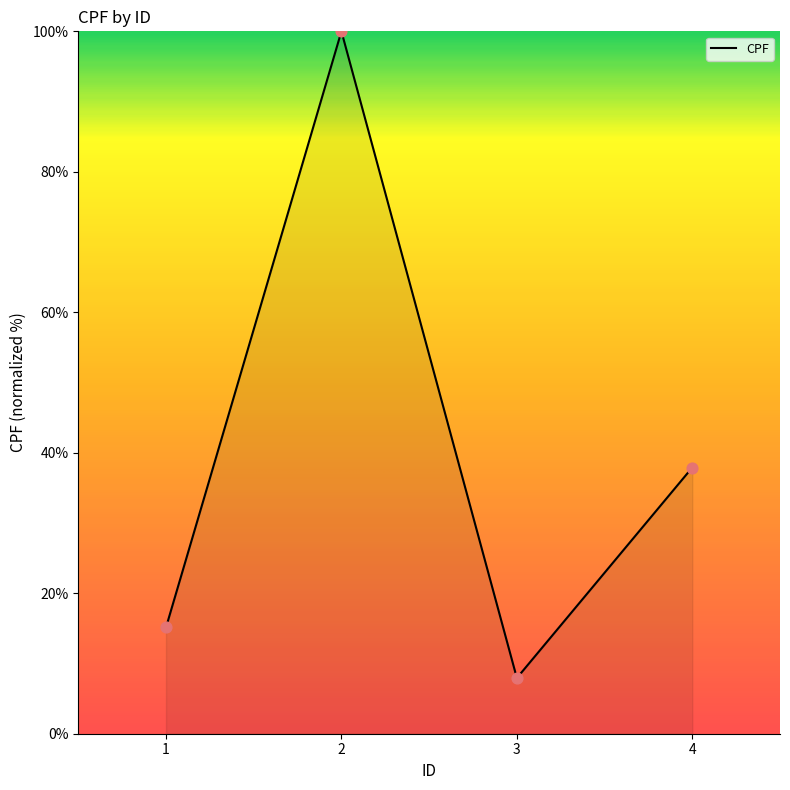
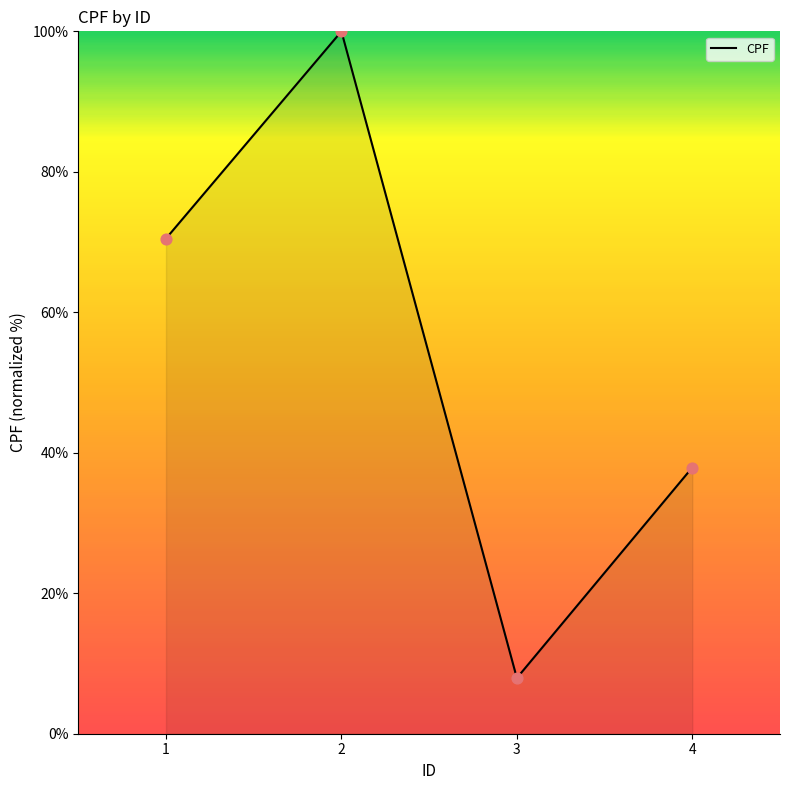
1: 15% -> 71%
